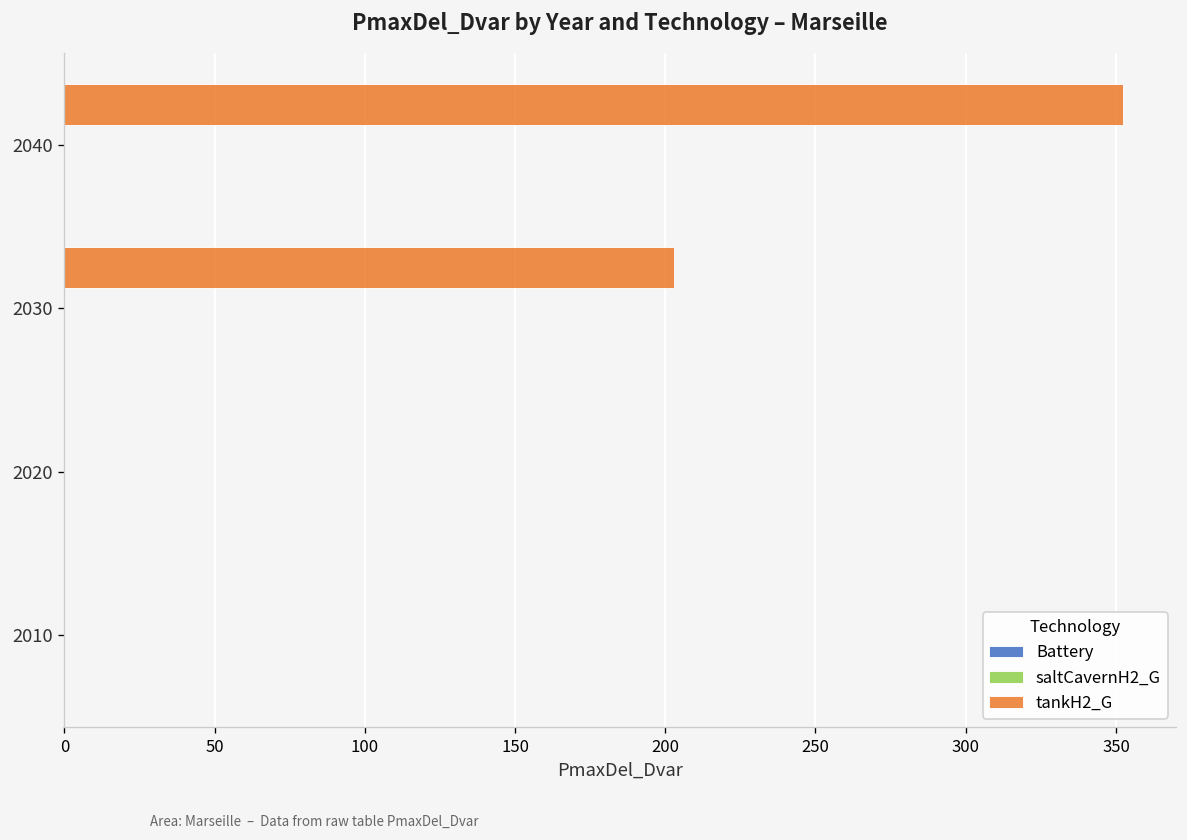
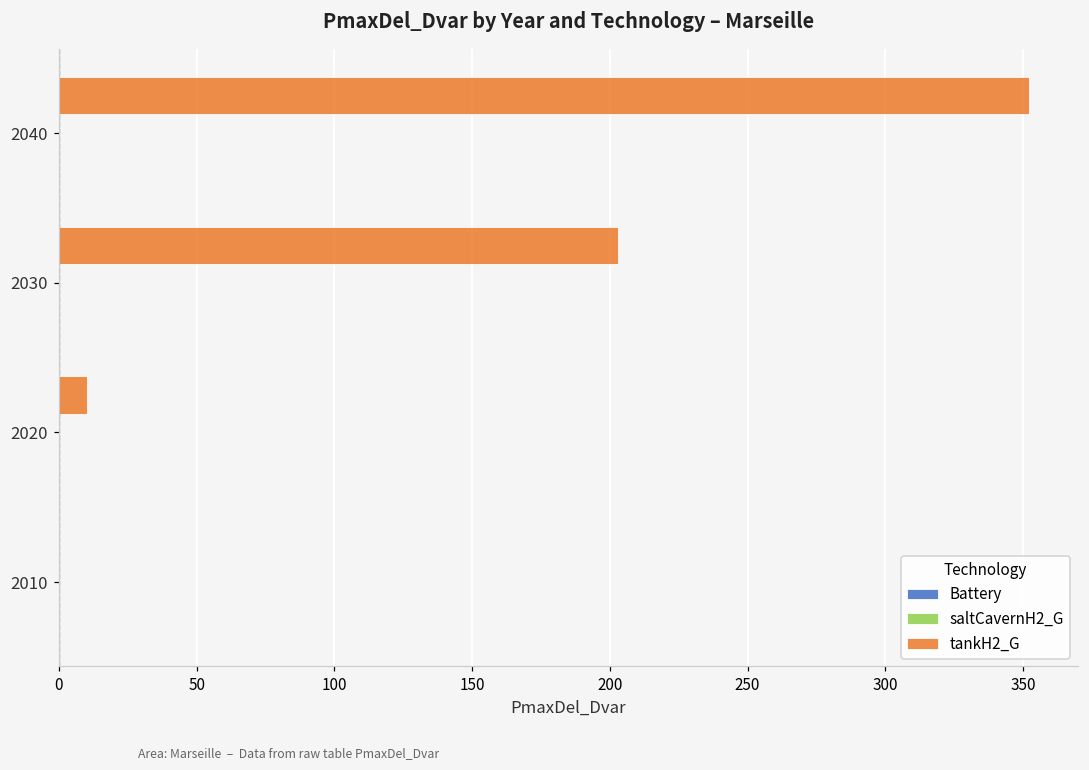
tankH2_G, 2020: 0 -> 10
